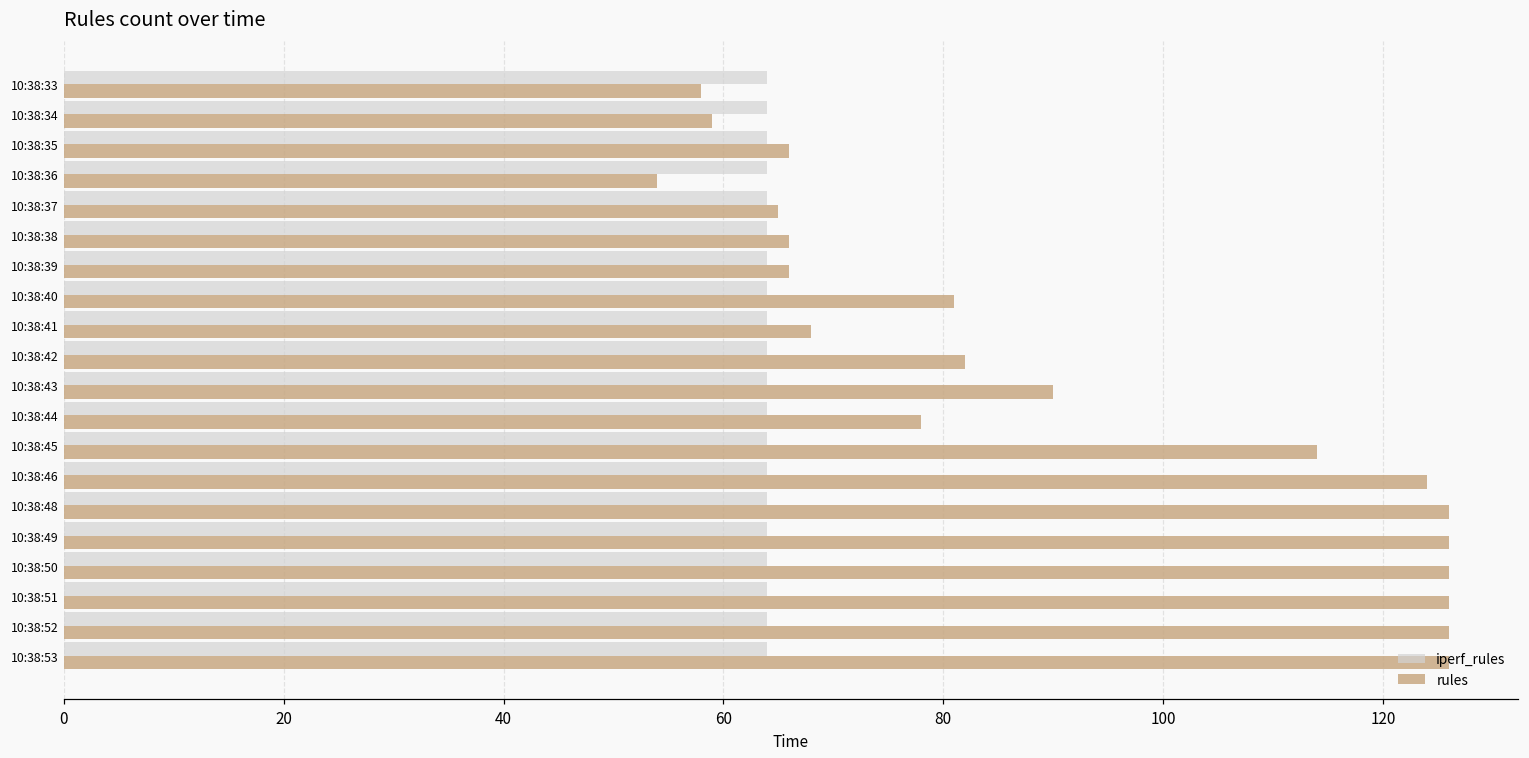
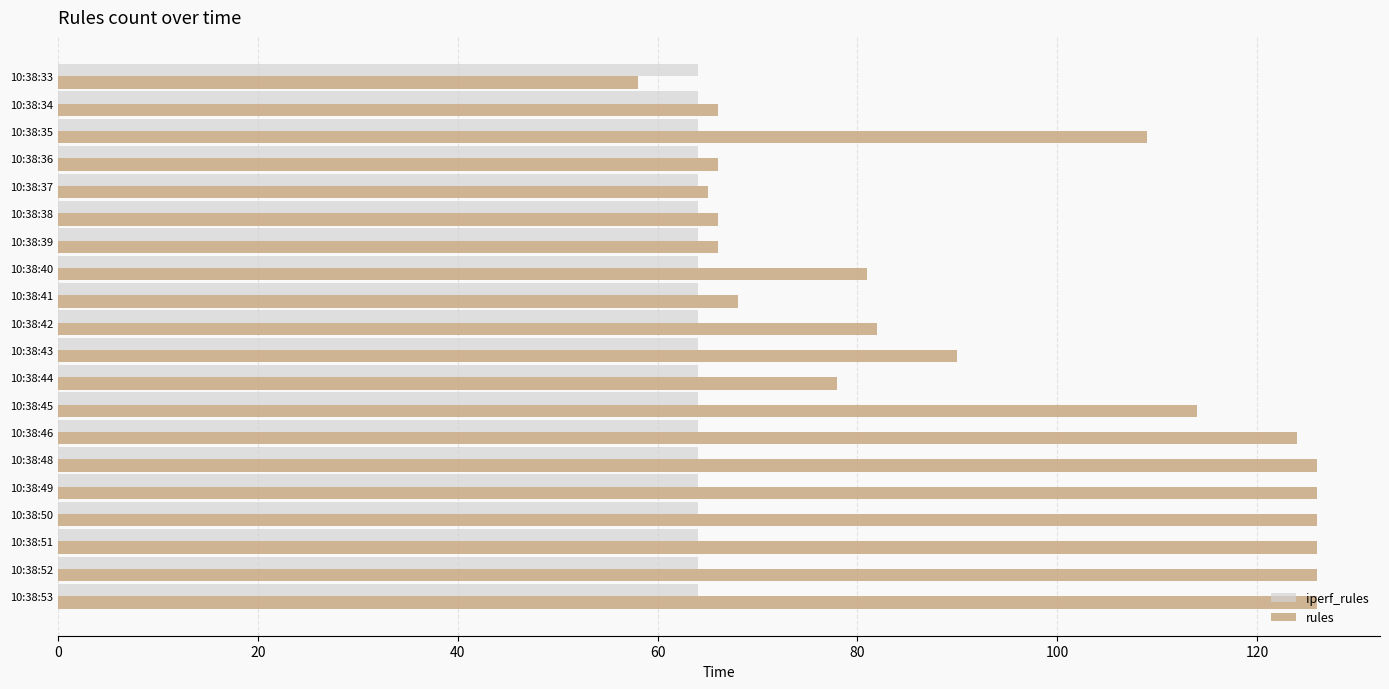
rules, 10:38:34: 59 -> 66
rules, 10:38:35: 66 -> 109
rules, 10:38:36: 54 -> 66
